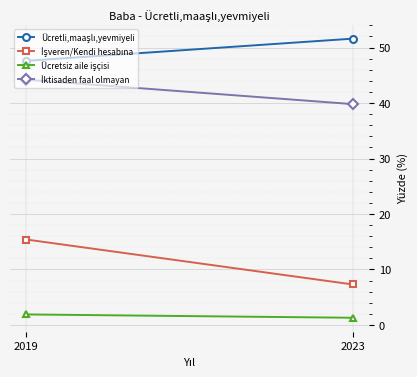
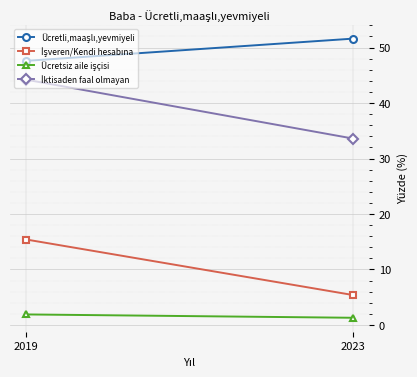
İşveren/Kendi hesabına, 2023: 7 -> 5
İktisaden faal olmayan, 2023: 40 -> 34
